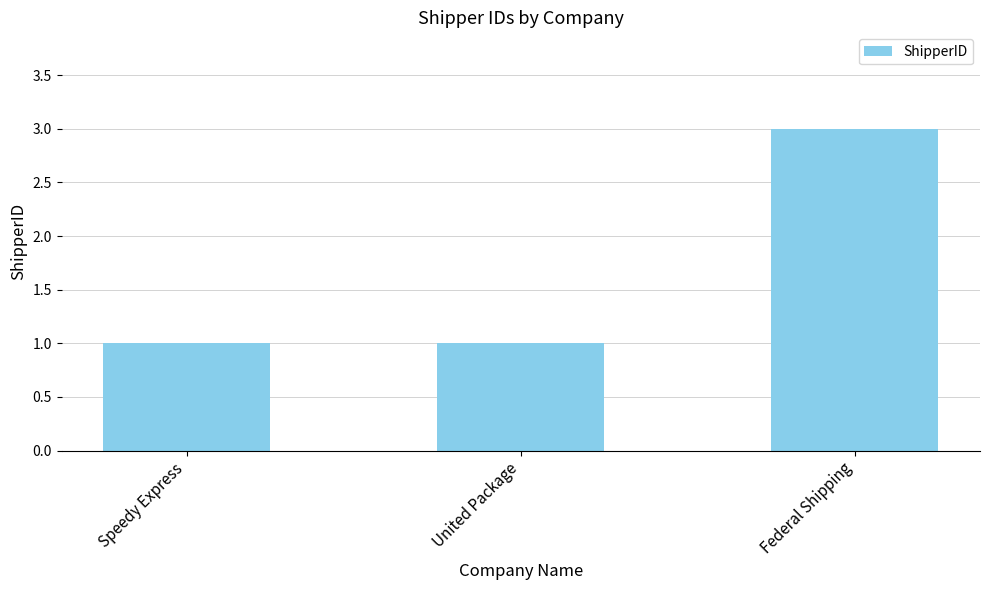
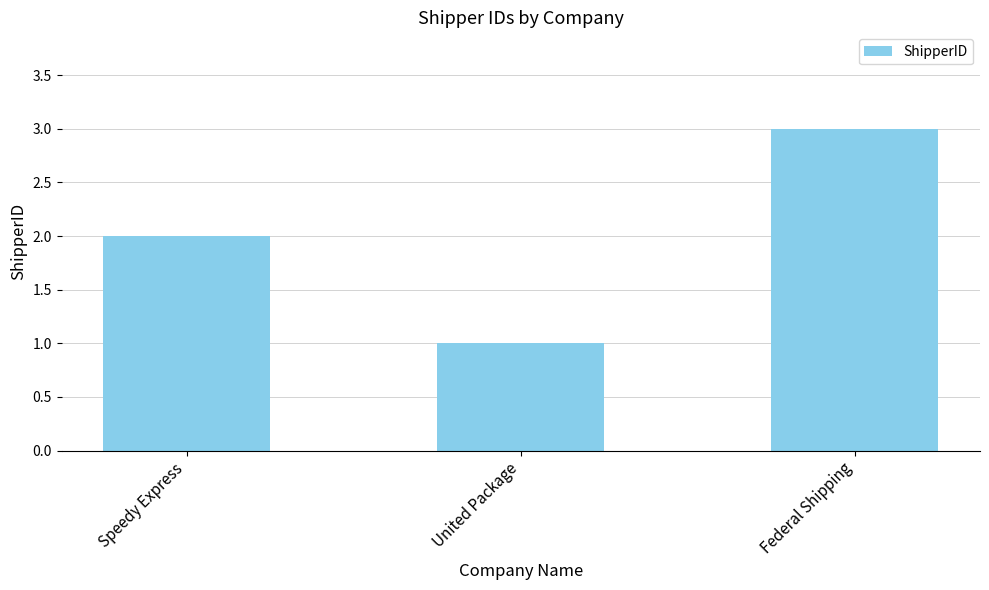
Speedy Express: 1 -> 2
